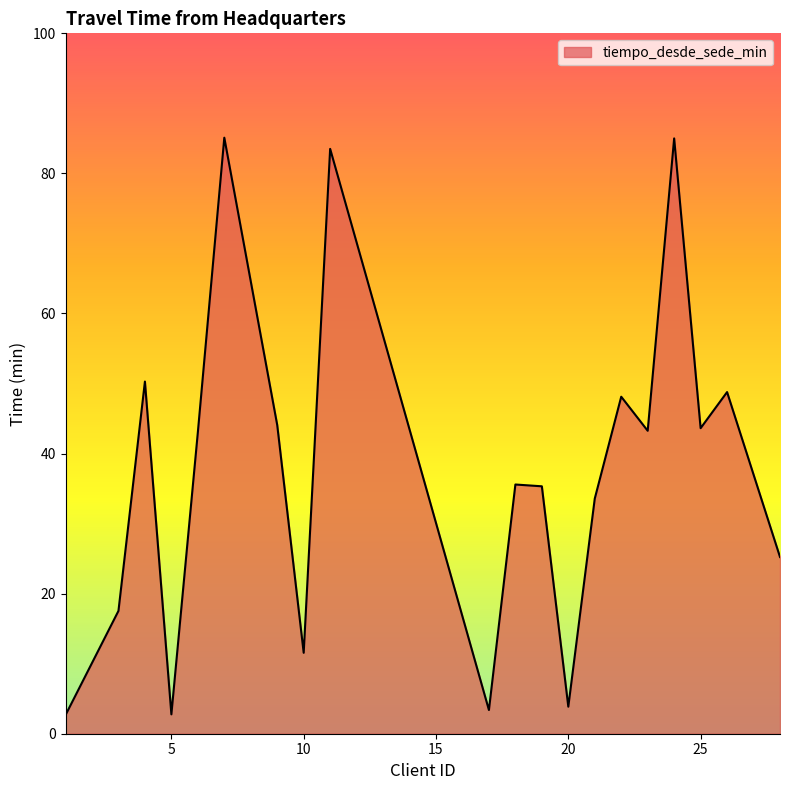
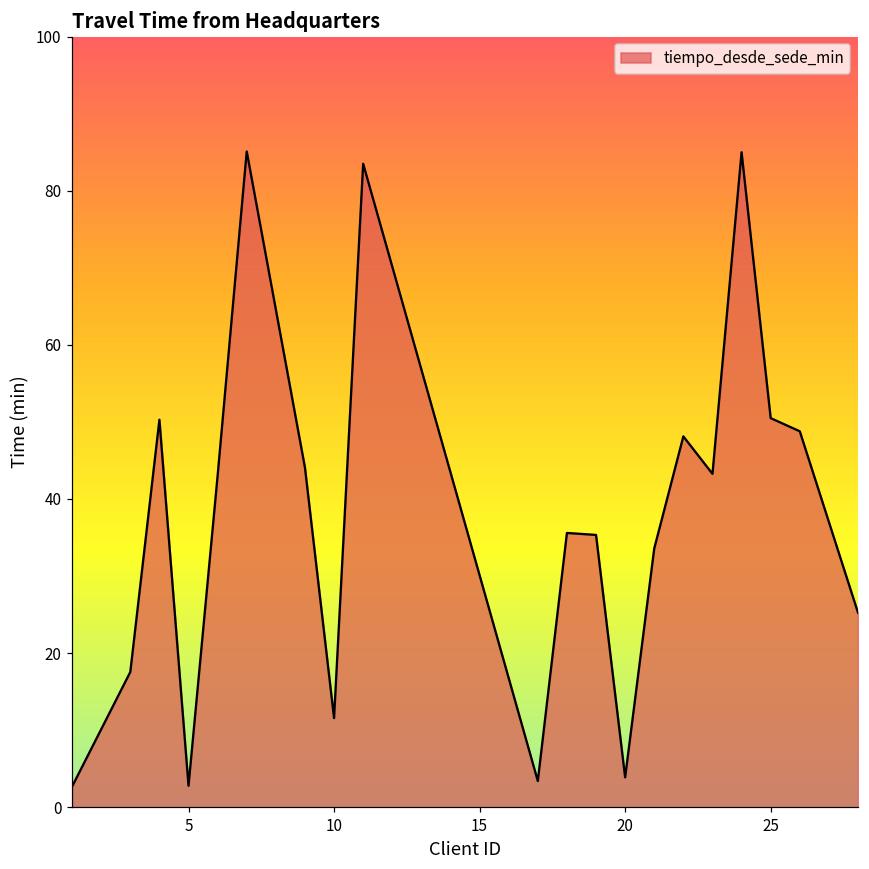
25: 44 -> 50
